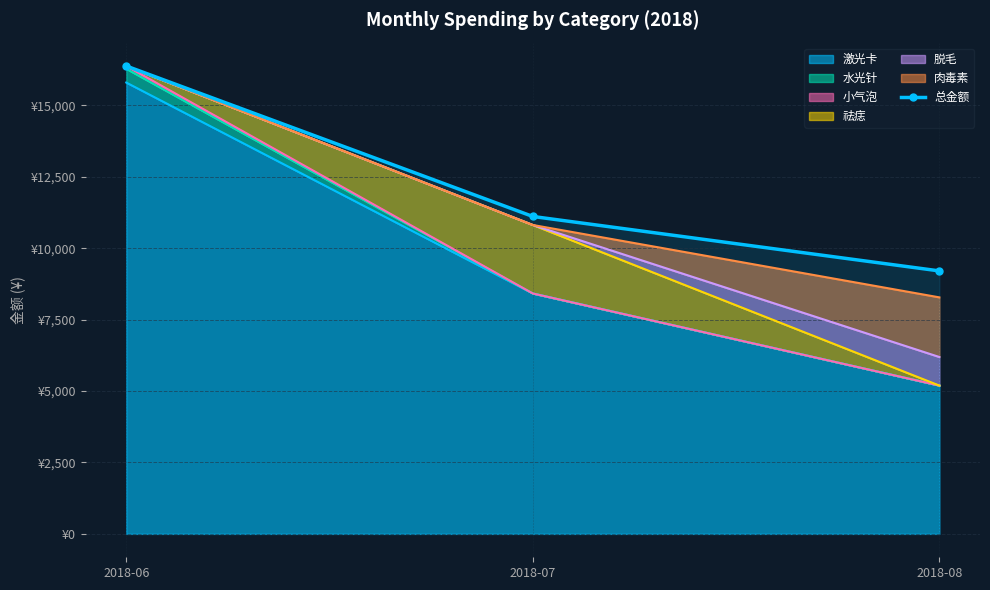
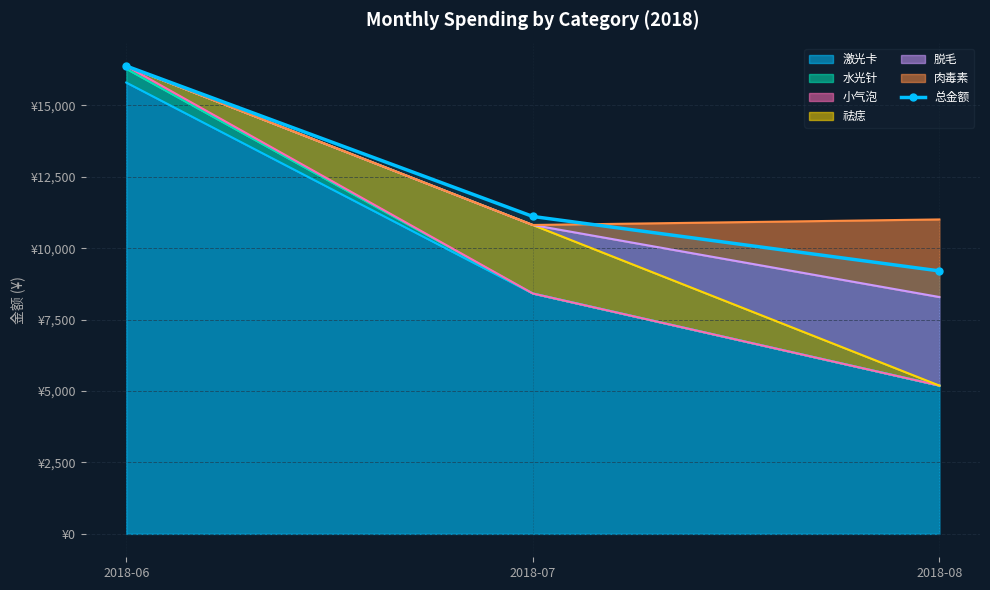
脱毛, 2018-08: ¥1,000 -> ¥3,100
肉毒素, 2018-08: ¥2,100 -> ¥2,700
